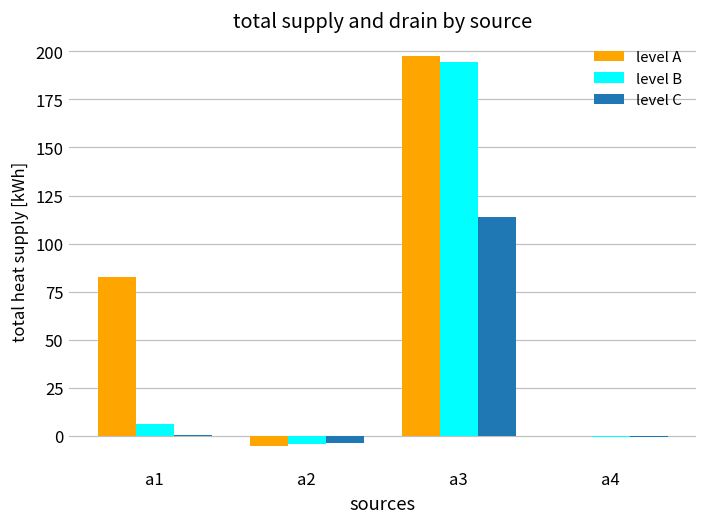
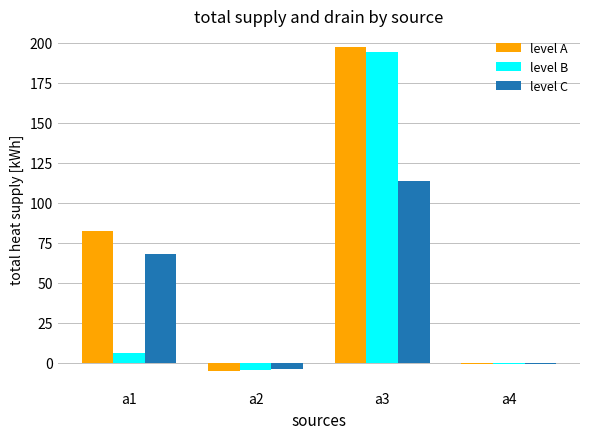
level C, a1: 0 -> 68
